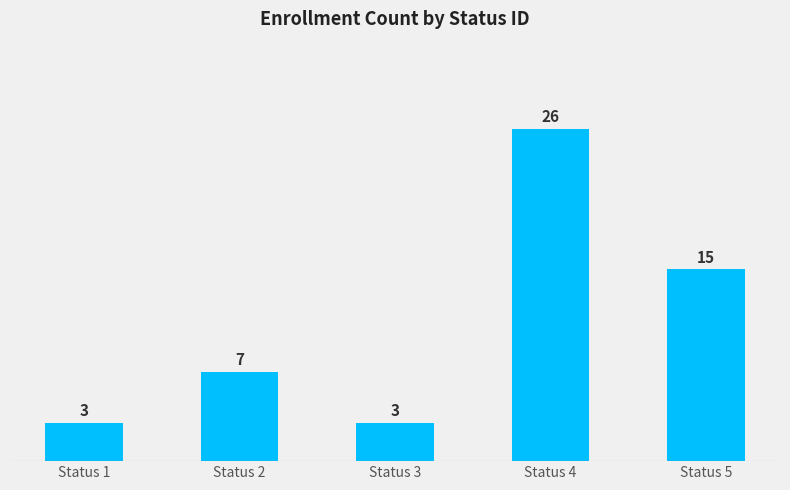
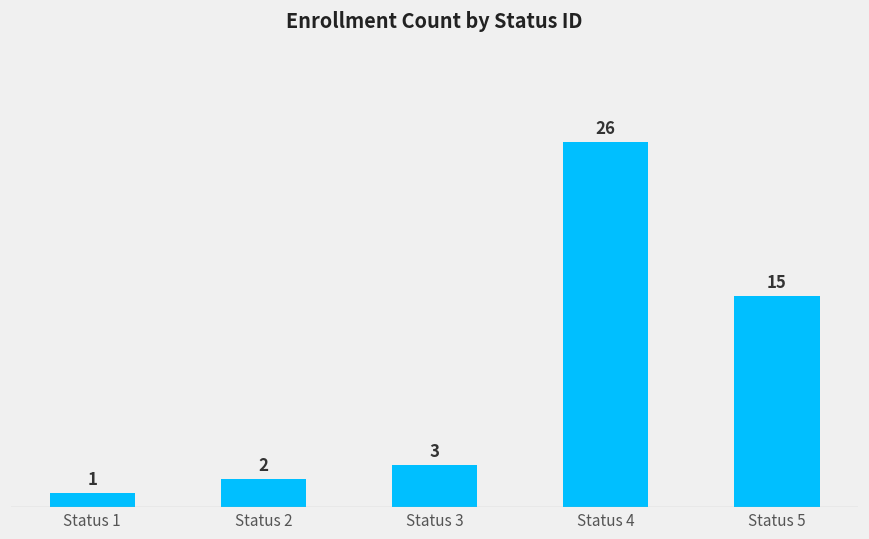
Status 1: 3 -> 1
Status 2: 7 -> 2
